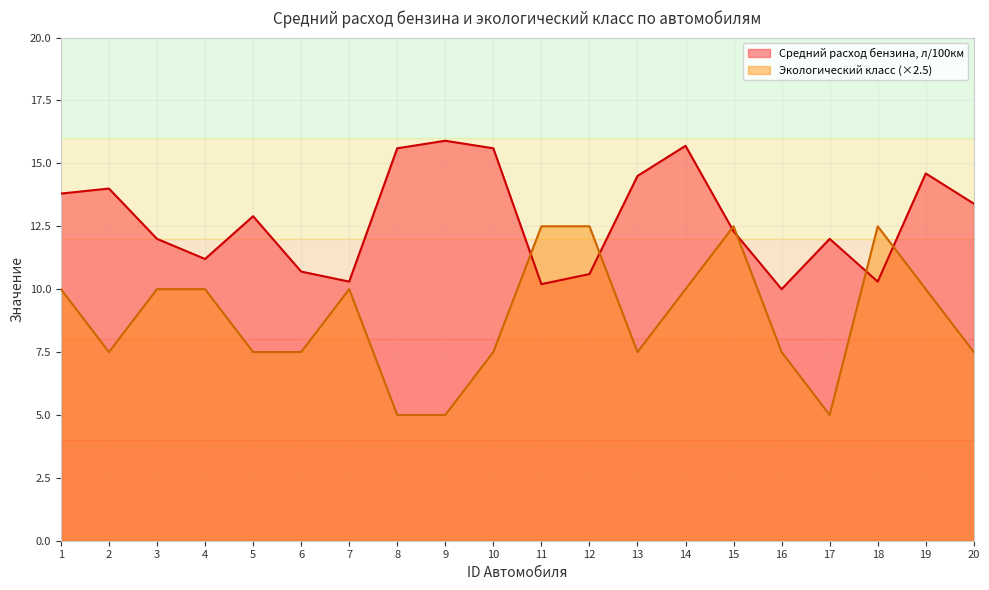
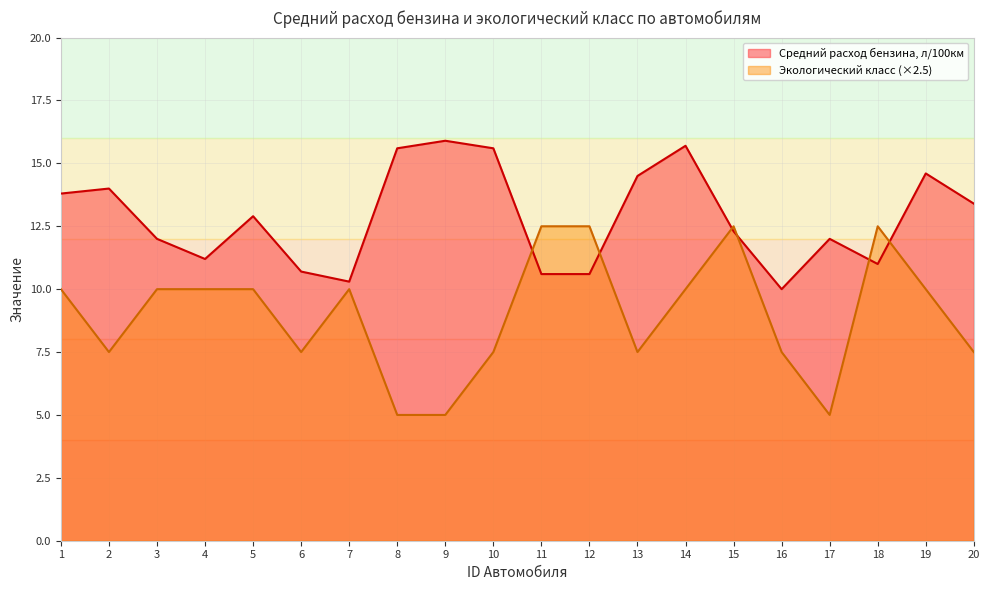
Экологический класс (×2.5), 5: 7.5 -> 10.0
Средний расход бензина, л/100км, 11: 10.2 -> 10.6
Средний расход бензина, л/100км, 18: 10.3 -> 11.0
